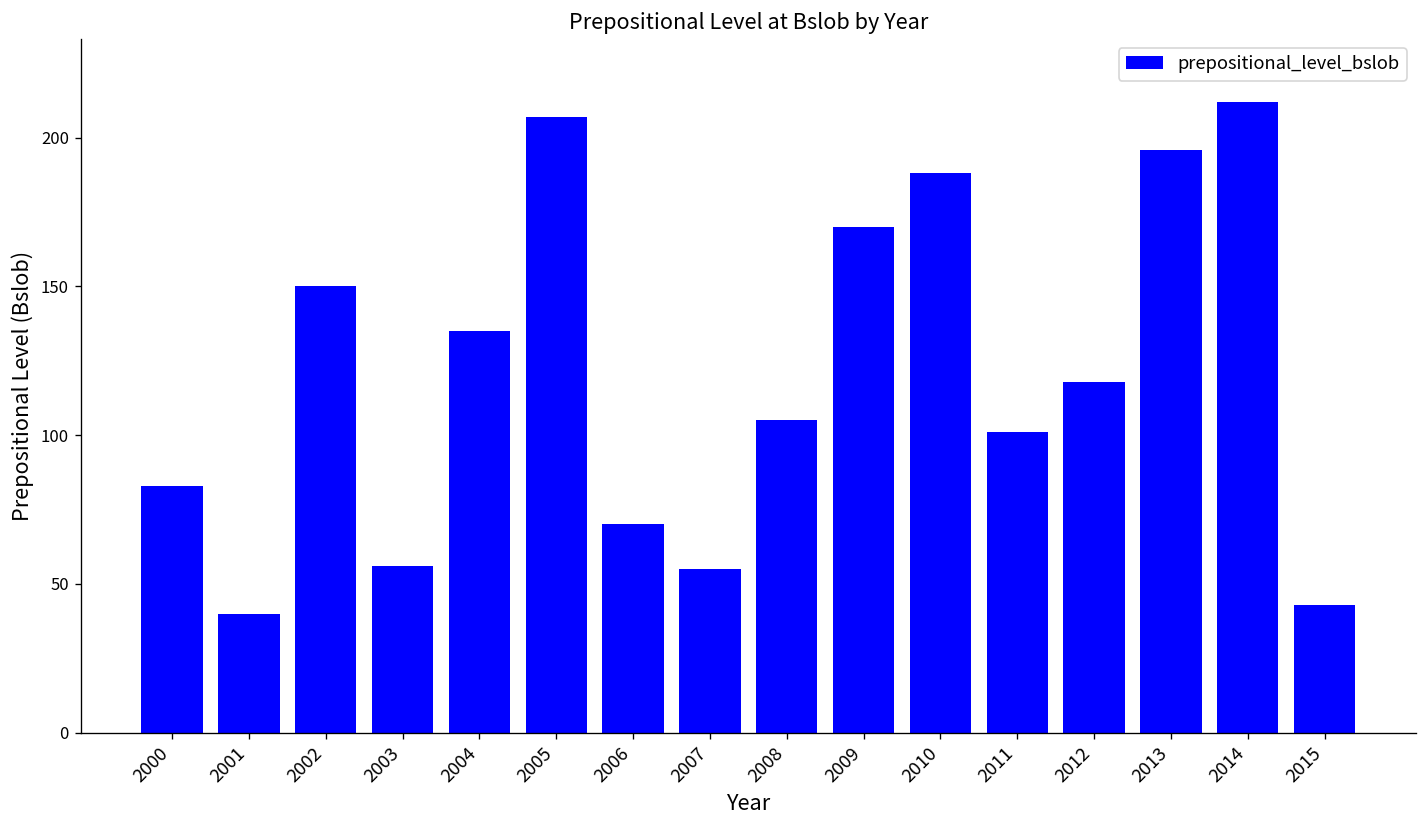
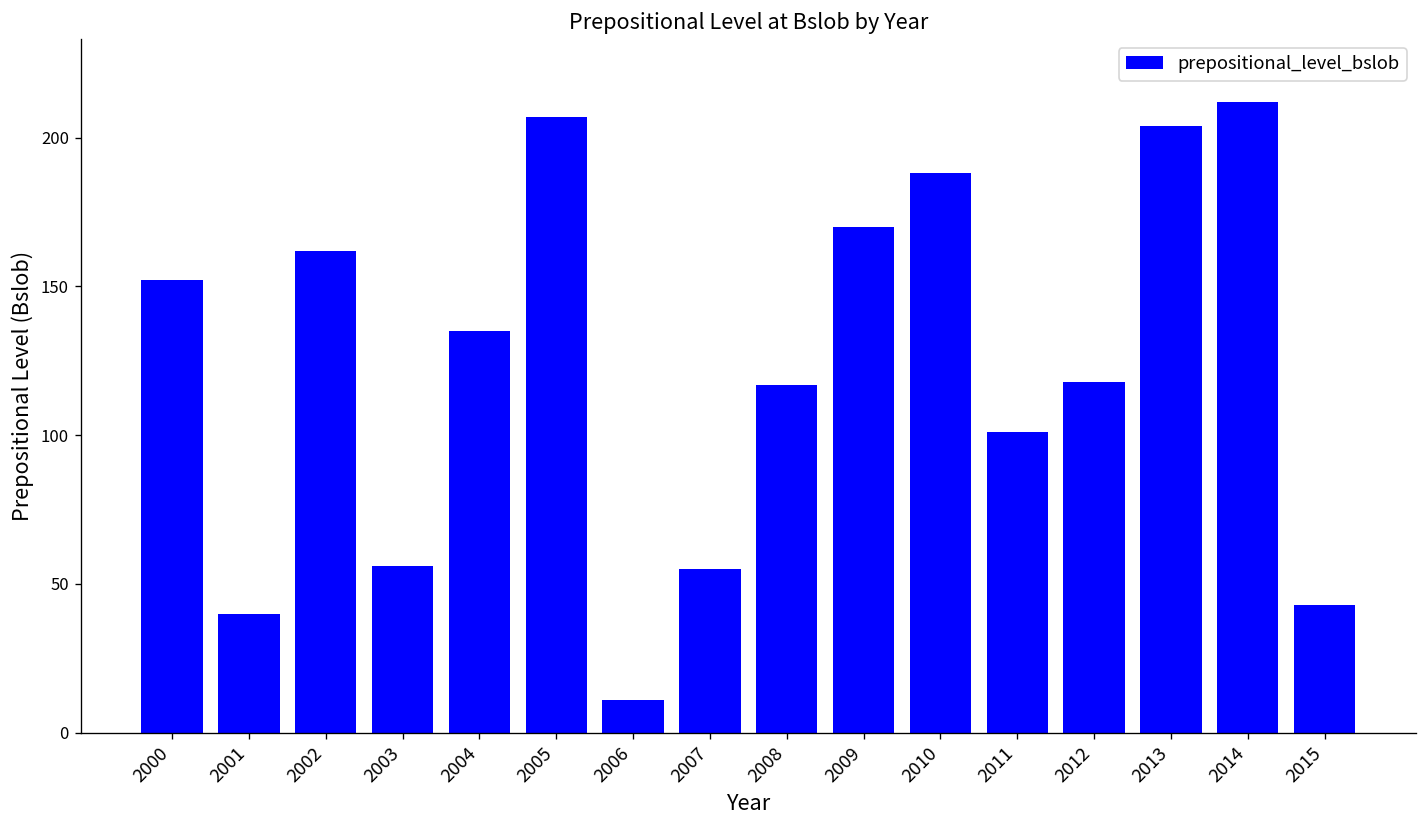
2000: 83 -> 152
2002: 150 -> 162
2006: 70 -> 11
2008: 105 -> 117
2013: 196 -> 204
